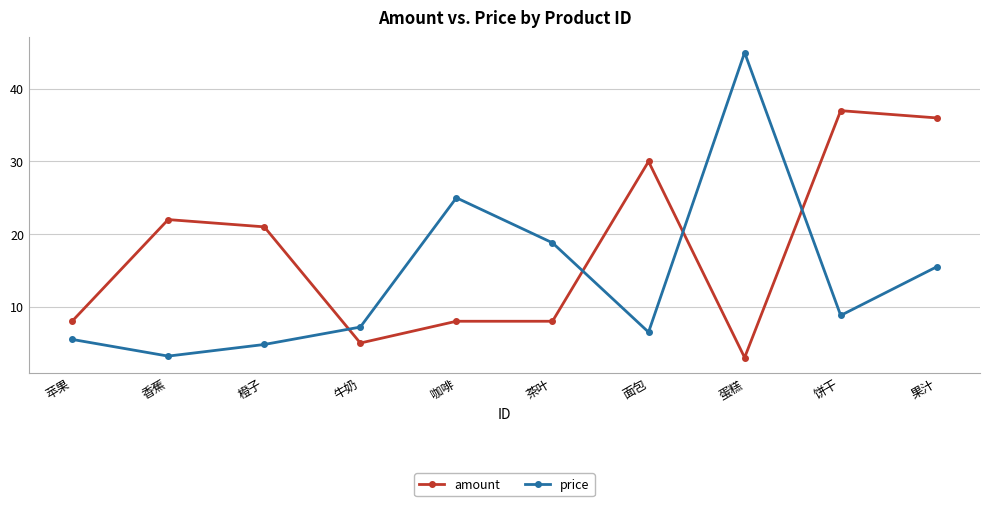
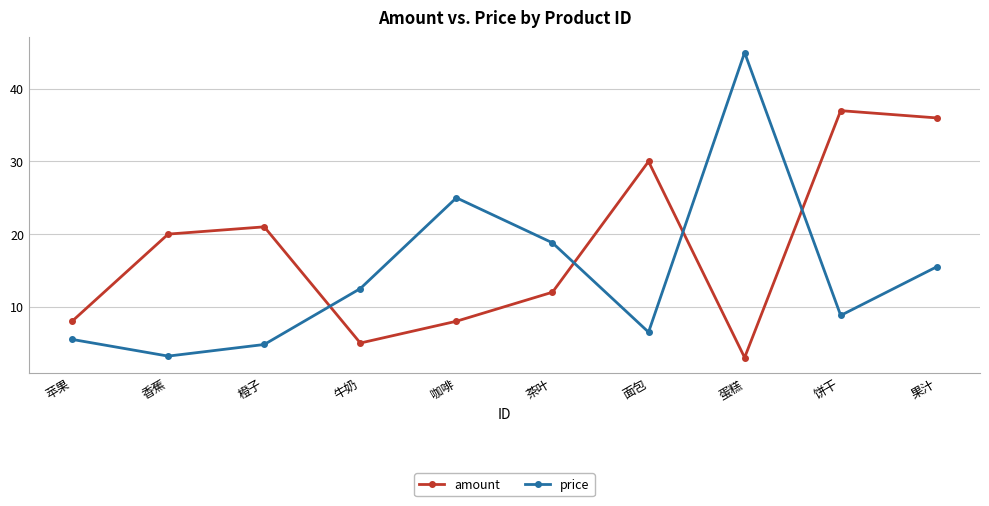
amount, 香蕉: 22 -> 20
price, 牛奶: 7 -> 13
amount, 茶叶: 8 -> 12
